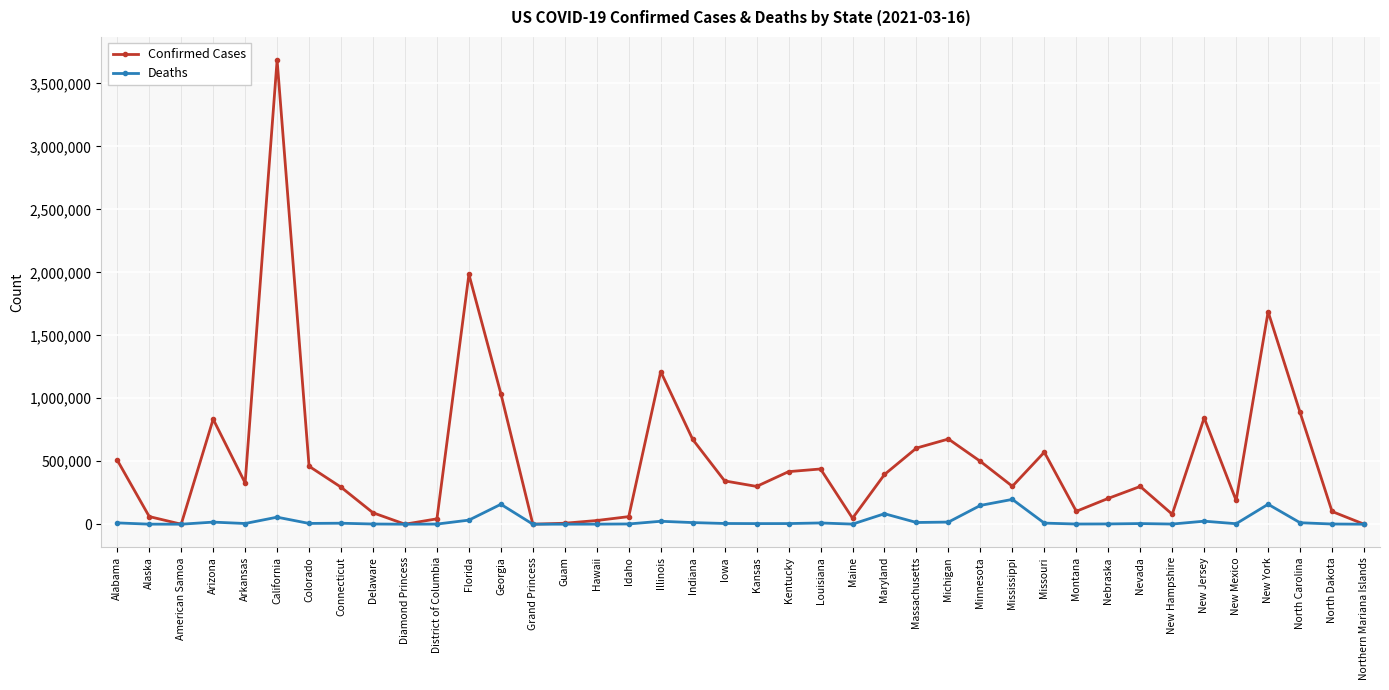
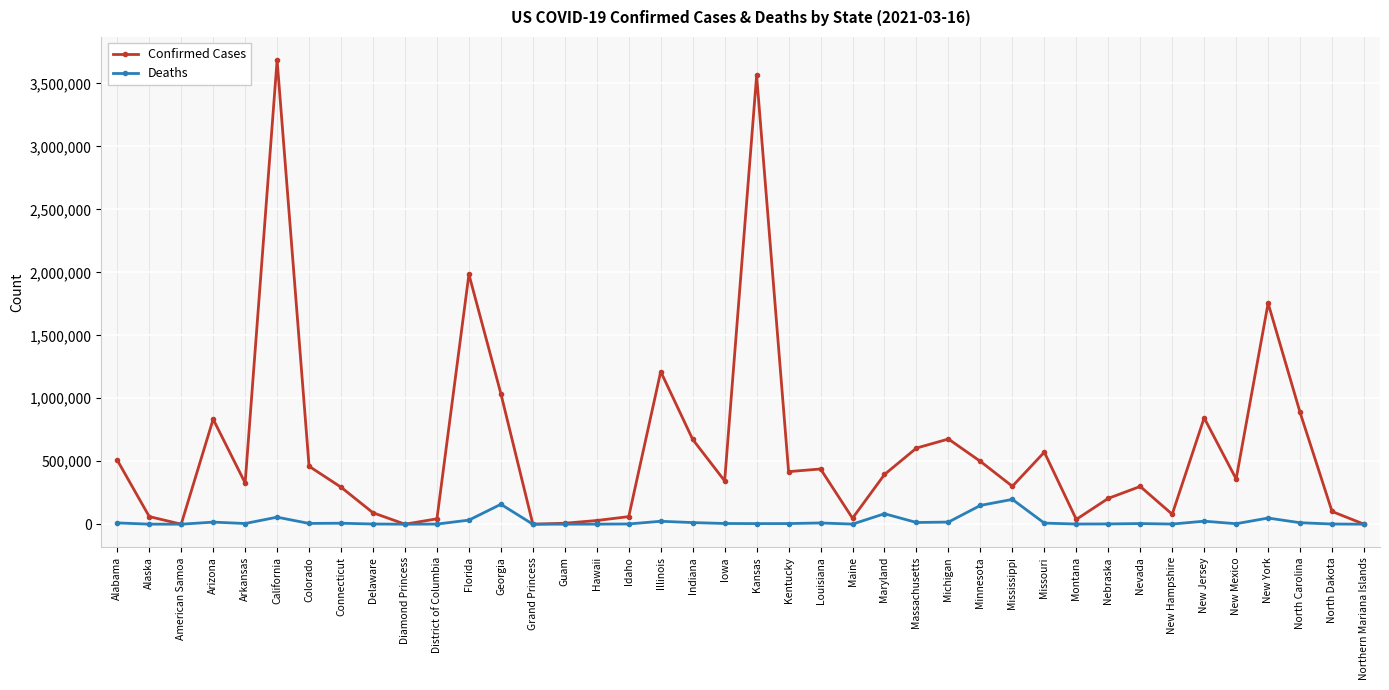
Confirmed Cases, Kansas: 300,000 -> 3,560,000
Confirmed Cases, Montana: 100,000 -> 40,000
Confirmed Cases, New Mexico: 190,000 -> 360,000
Confirmed Cases, New York: 1,690,000 -> 1,760,000
Deaths, New York: 160,000 -> 50,000
